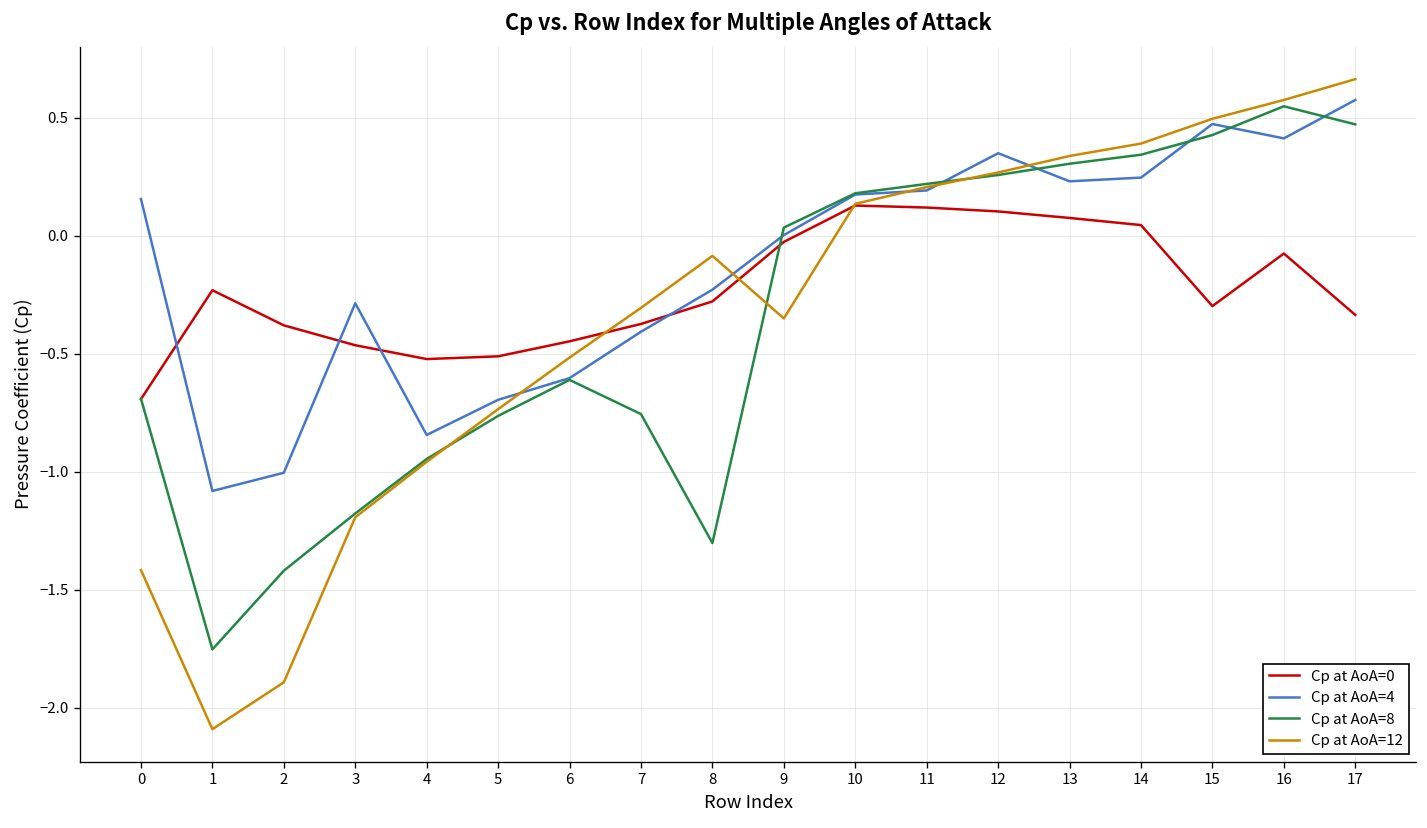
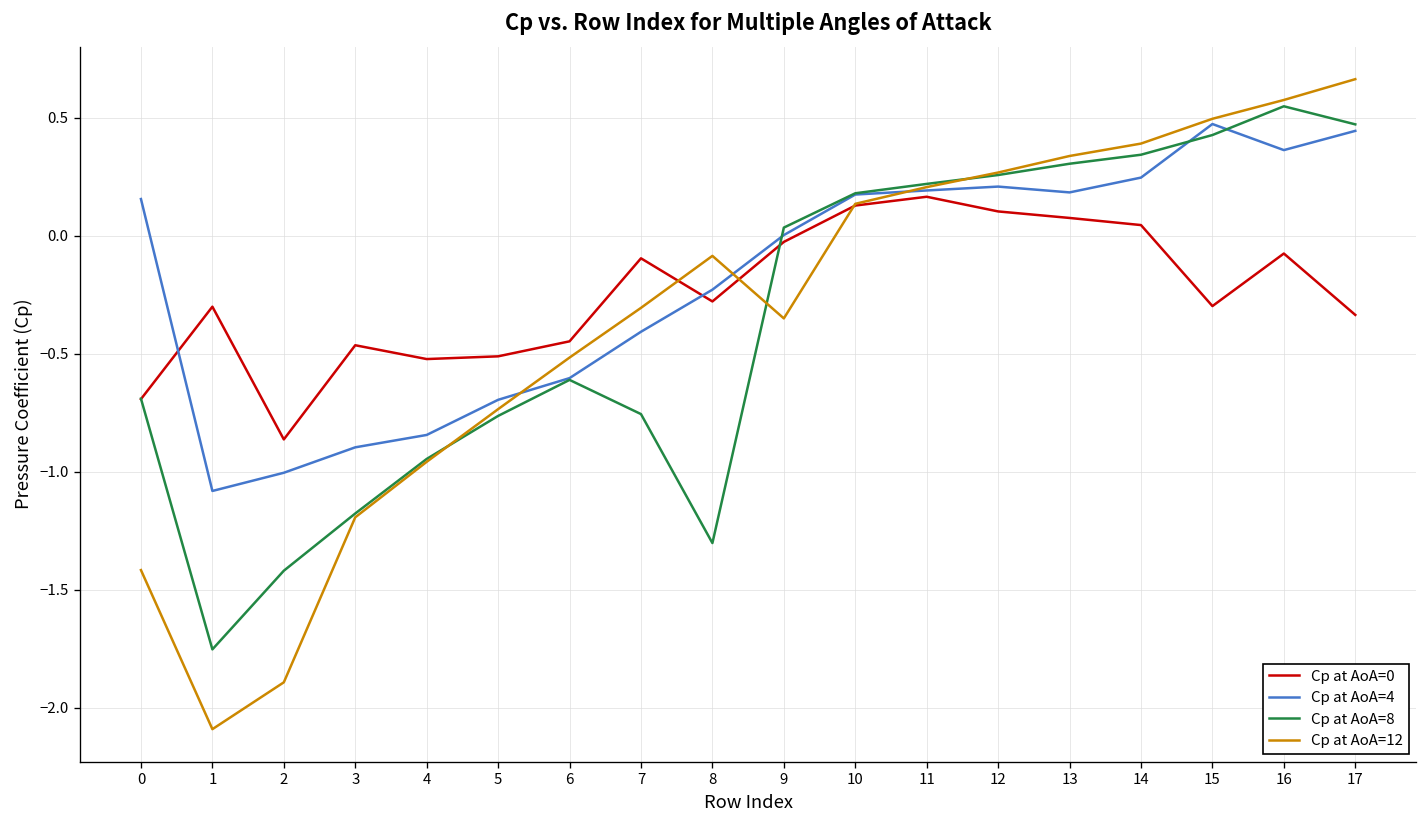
Cp at AoA=0, 1: -0.23 -> -0.30
Cp at AoA=0, 2: -0.38 -> -0.86
Cp at AoA=4, 3: -0.29 -> -0.90
Cp at AoA=0, 7: -0.37 -> -0.10
Cp at AoA=0, 11: 0.12 -> 0.16
Cp at AoA=4, 12: 0.35 -> 0.21
Cp at AoA=4, 13: 0.23 -> 0.18
Cp at AoA=4, 16: 0.41 -> 0.36
Cp at AoA=4, 17: 0.57 -> 0.44
